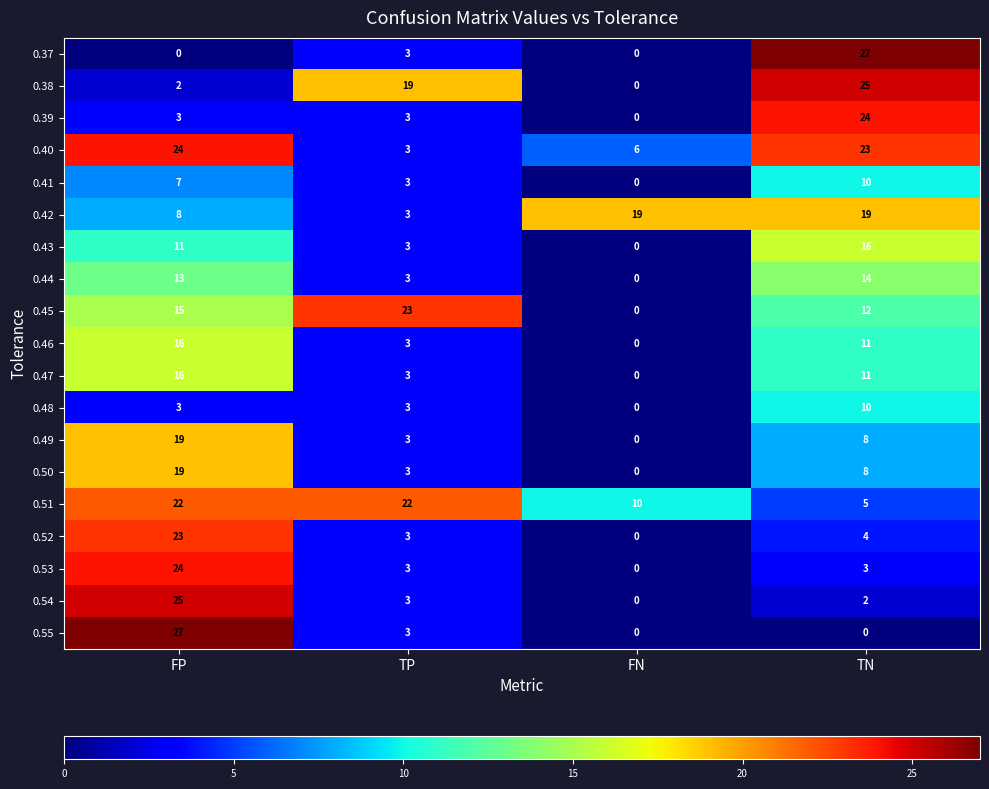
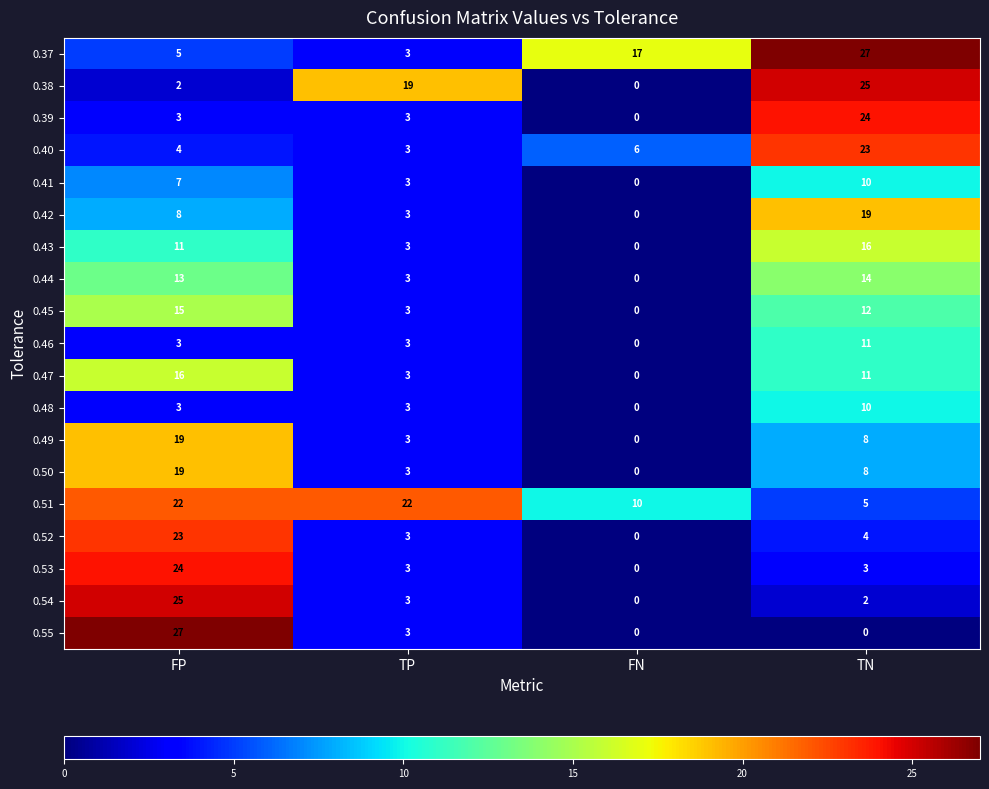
0.37, FP: 0 -> 5
0.37, FN: 0 -> 17
0.40, FP: 24 -> 4
0.42, FN: 19 -> 0
0.45, TP: 23 -> 3
0.46, FP: 16 -> 3
